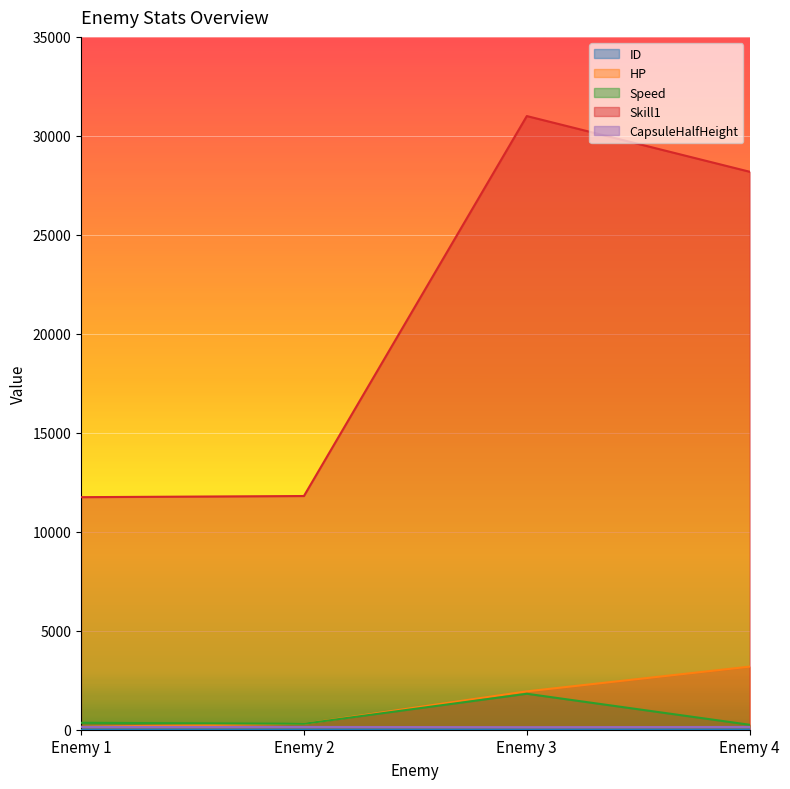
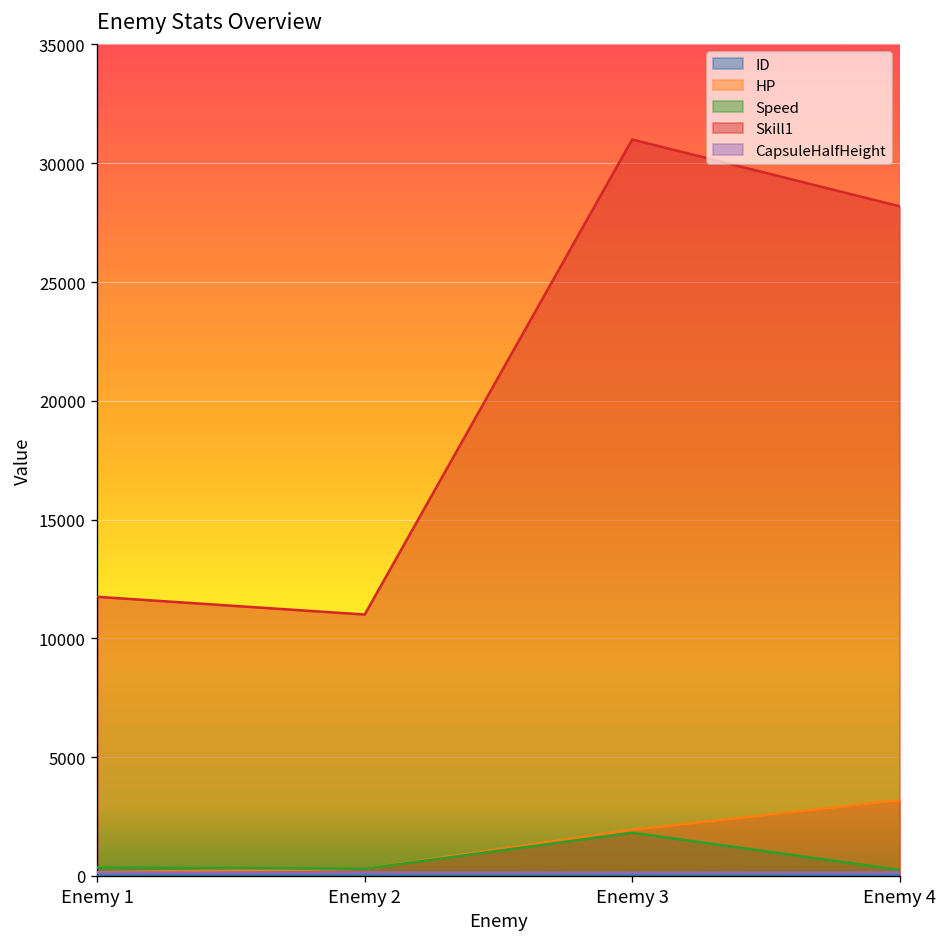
Skill1, Enemy 2: 11800 -> 11000
